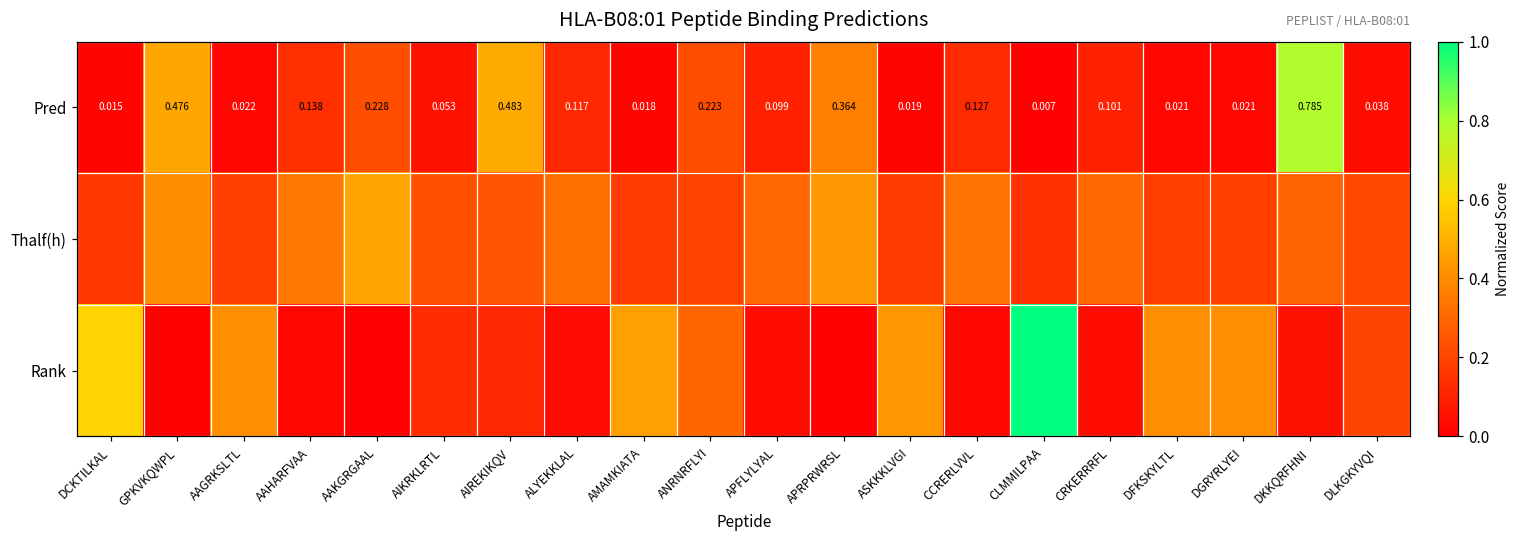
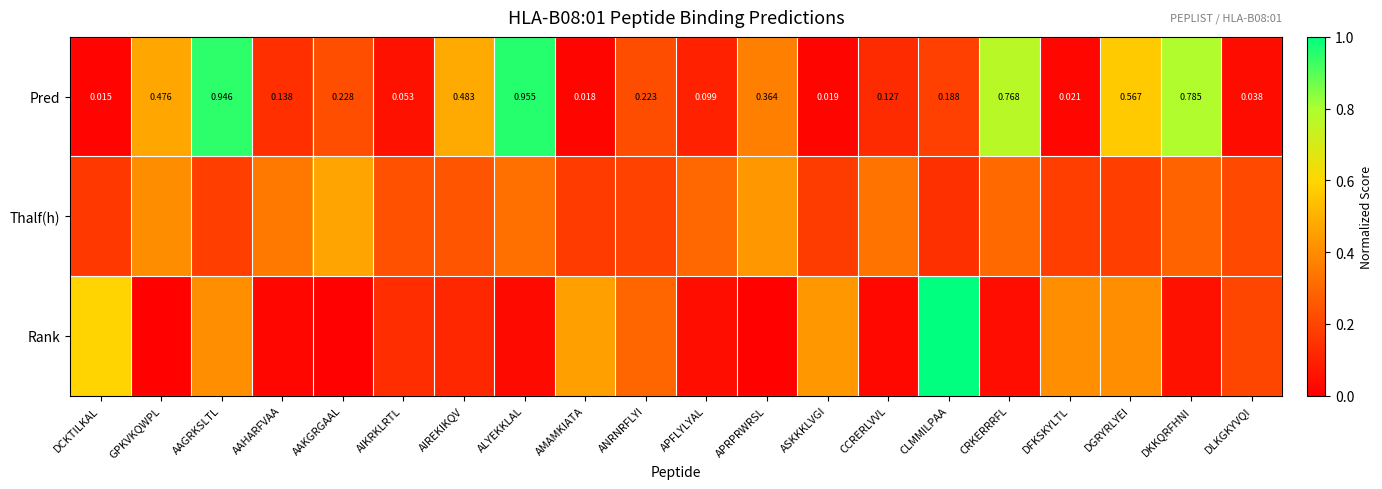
Pred, AAGRKSLTL: 0.022 -> 0.946
Pred, ALYEKKLAL: 0.117 -> 0.955
Pred, CLMMILPAA: 0.007 -> 0.188
Pred, CRKERRRFL: 0.101 -> 0.768
Pred, DGRYRLYEI: 0.021 -> 0.567
